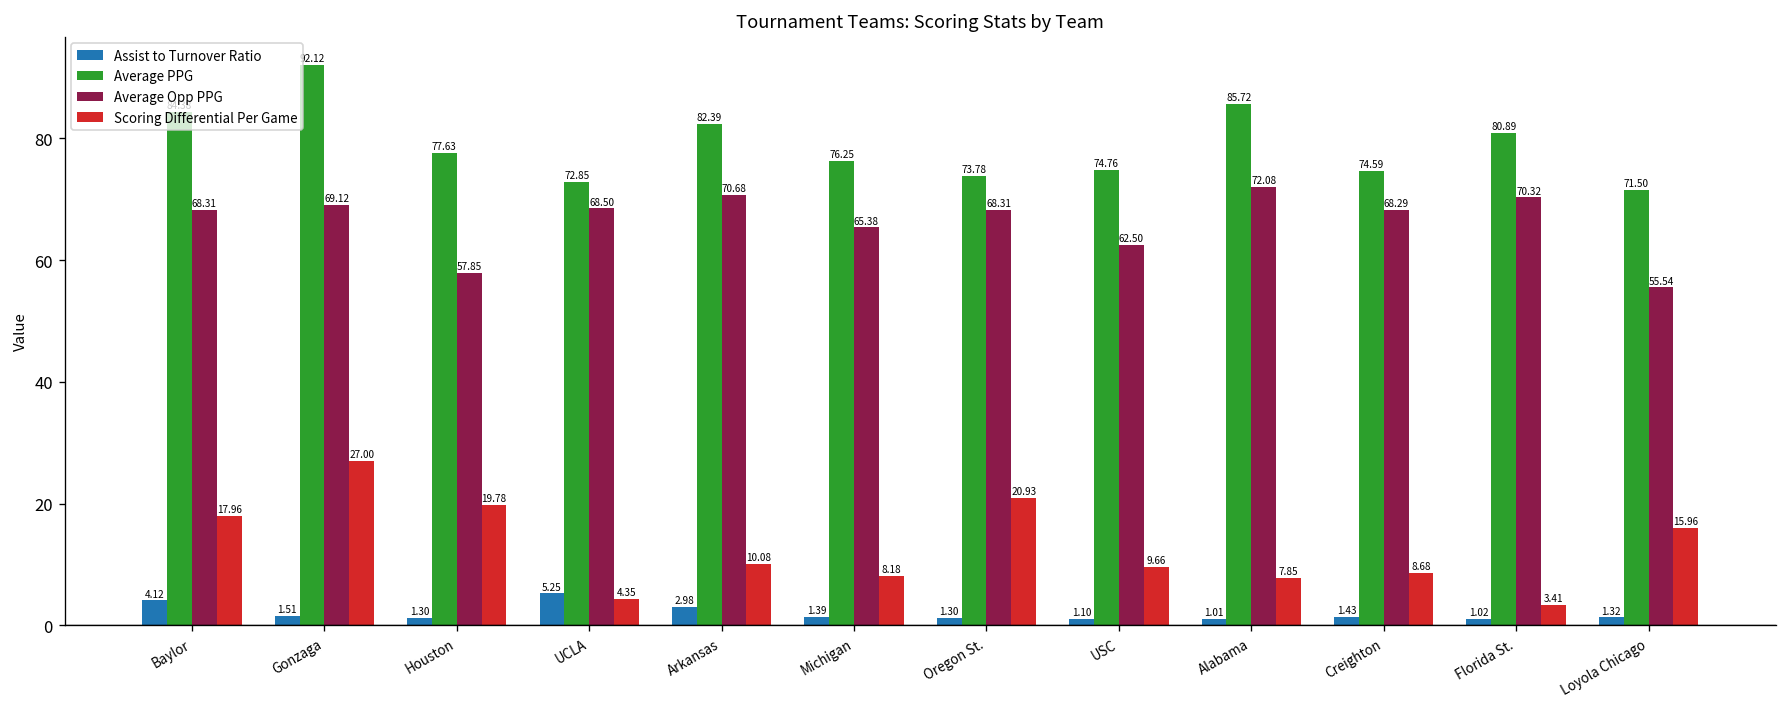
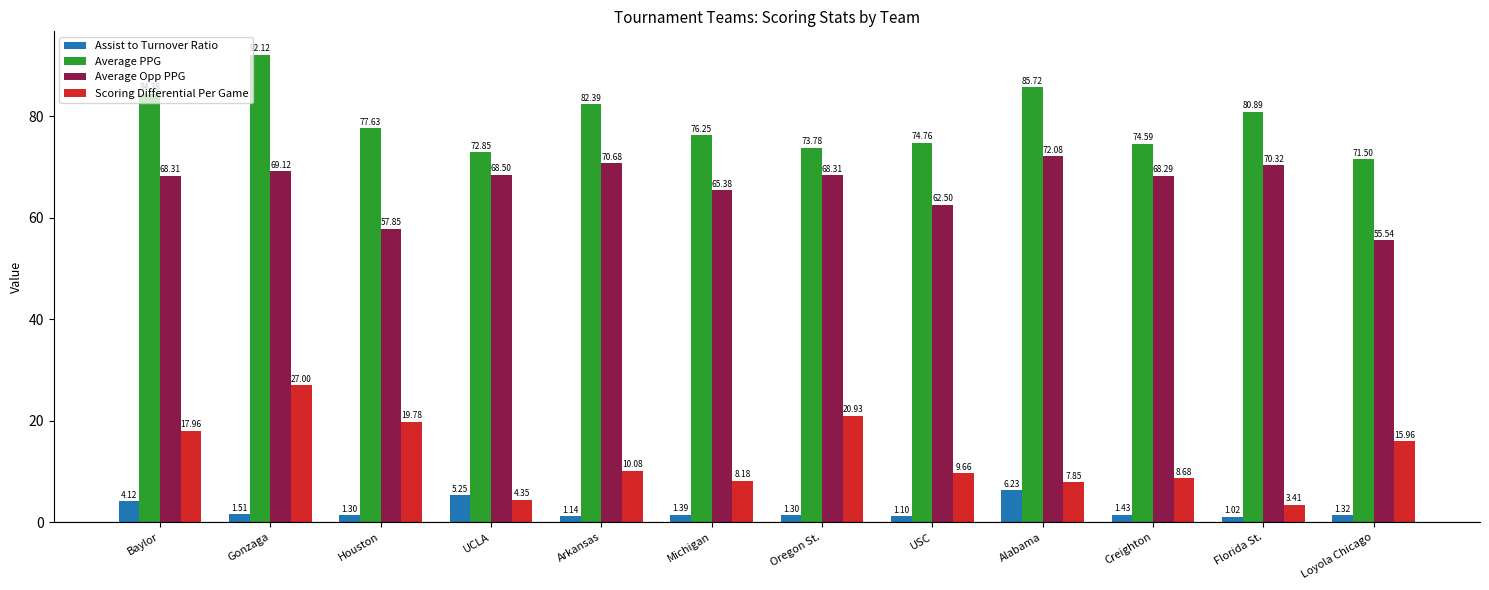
Assist to Turnover Ratio, Arkansas: 2.98 -> 1.14
Assist to Turnover Ratio, Alabama: 1.01 -> 6.23
